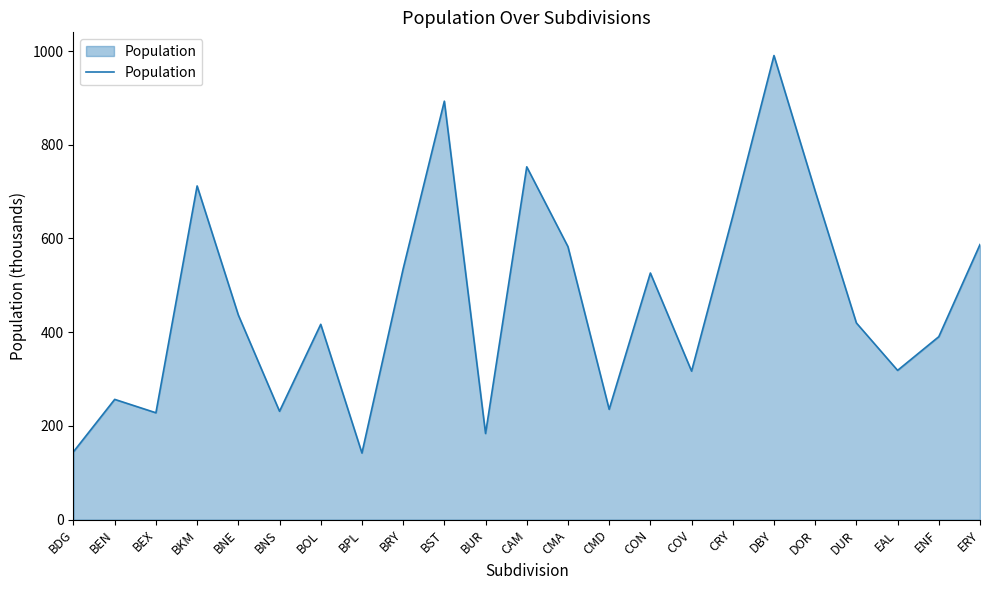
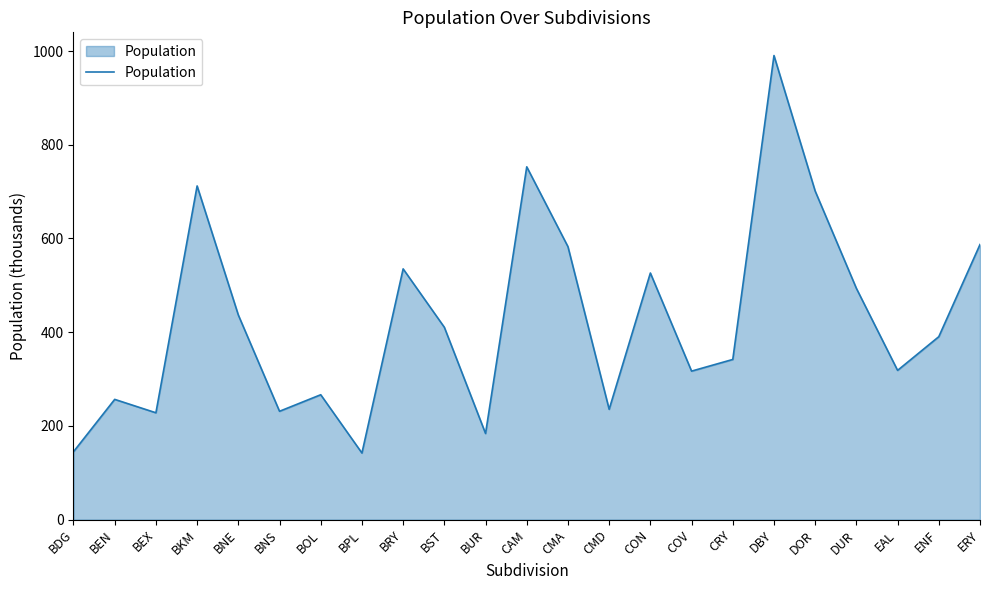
BOL: 420 -> 270
BST: 890 -> 410
CRY: 650 -> 340
DUR: 420 -> 490
